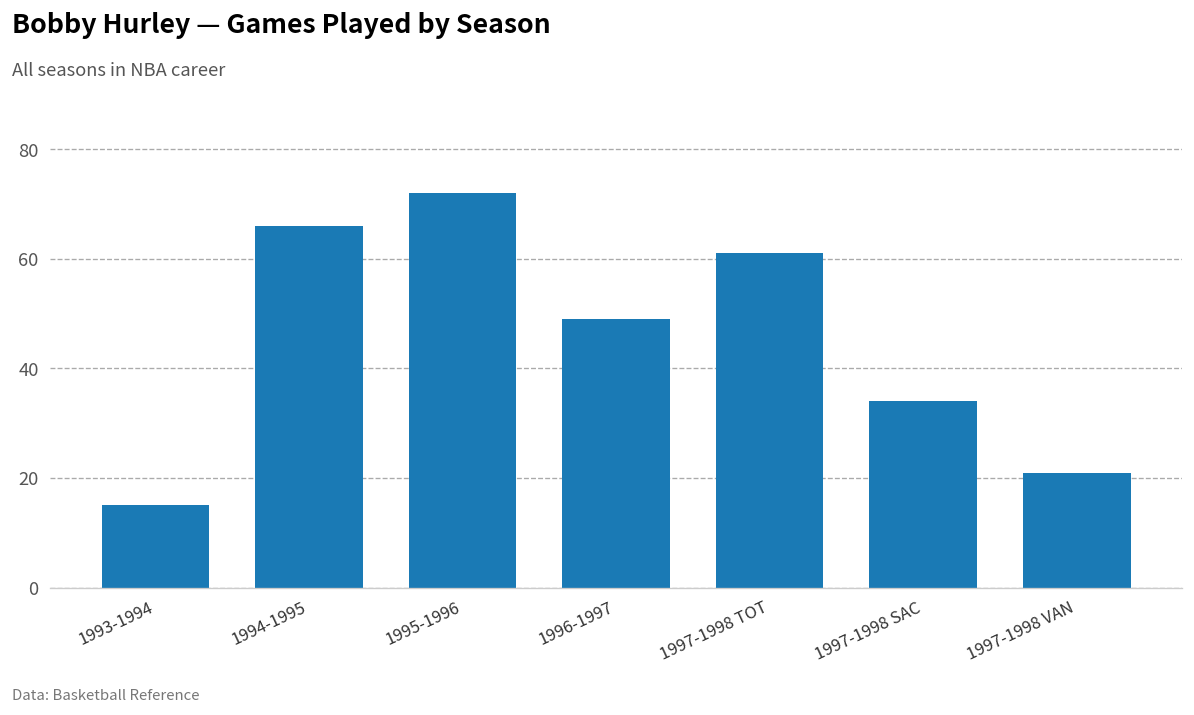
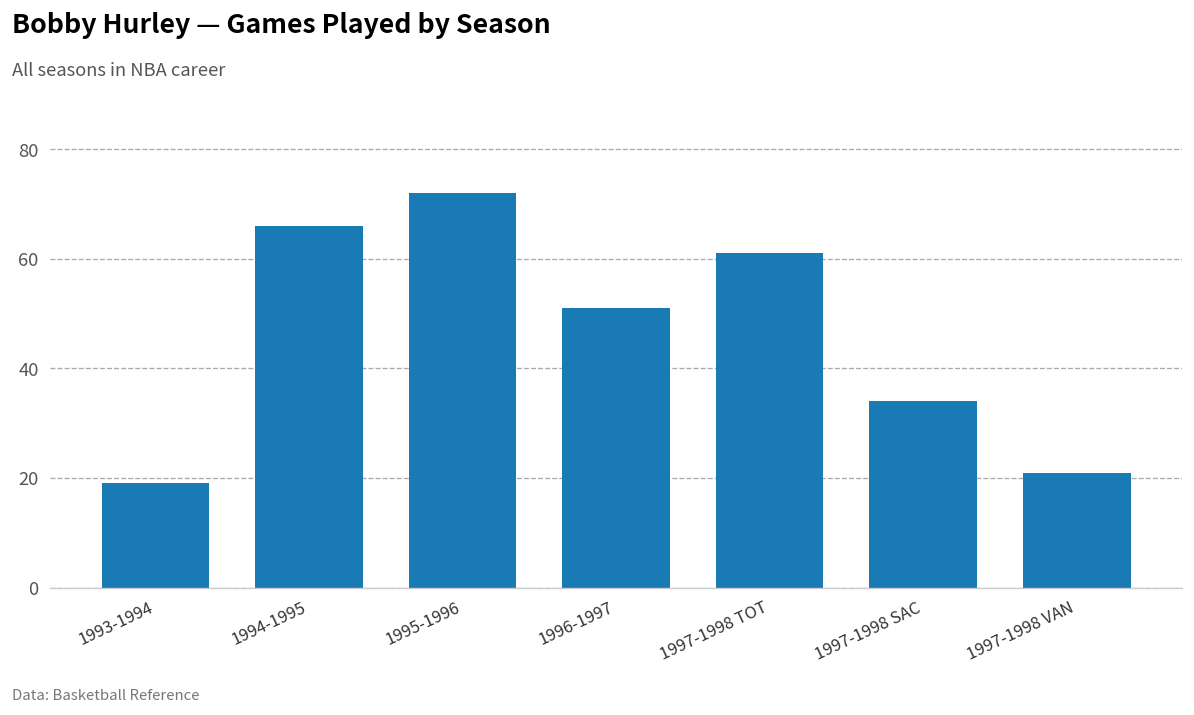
1993-1994: 15 -> 19
1996-1997: 49 -> 51
